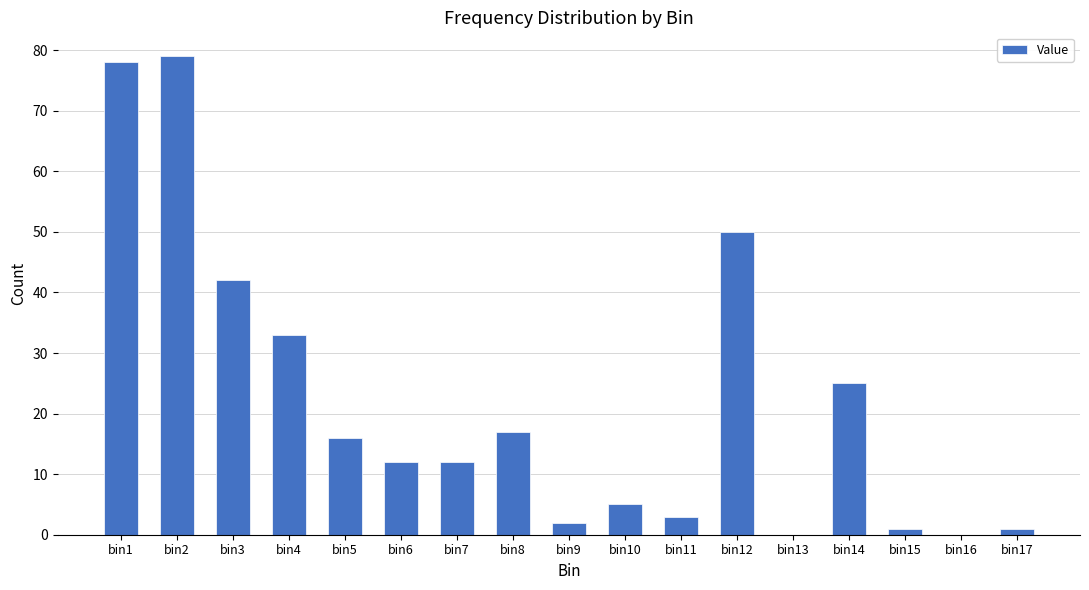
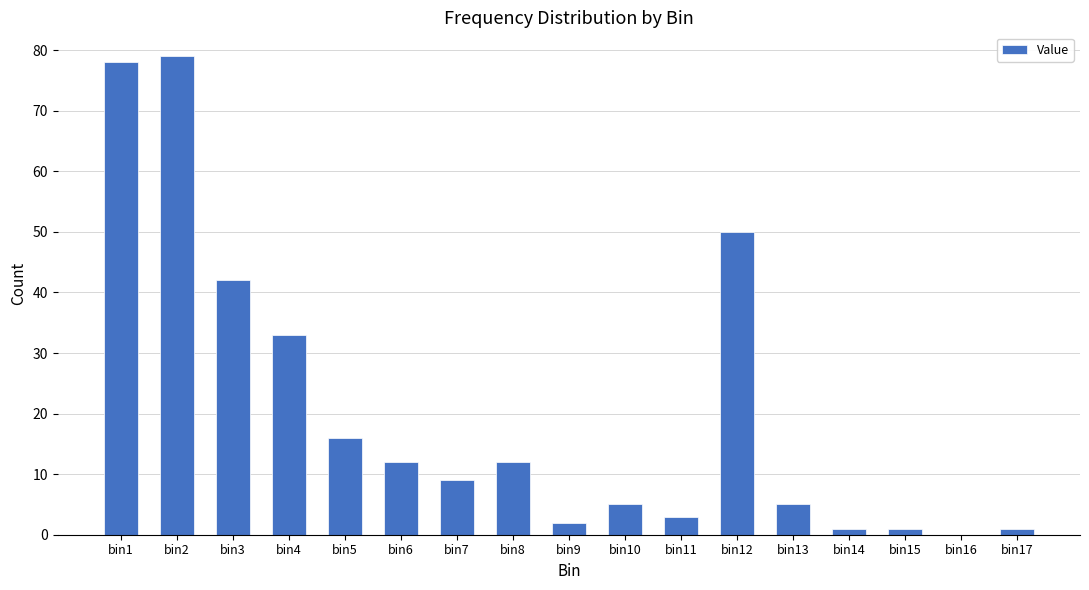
bin7: 12 -> 9
bin8: 17 -> 12
bin13: 0 -> 5
bin14: 25 -> 1
